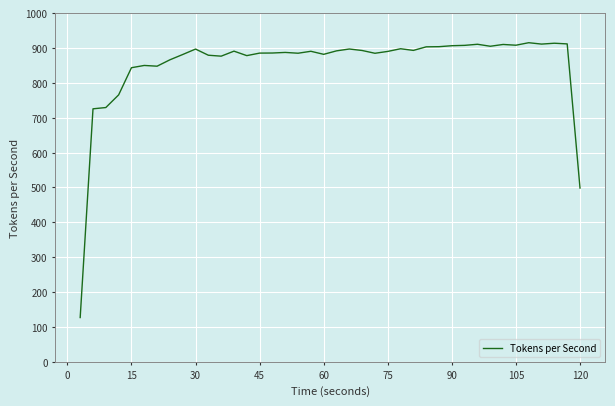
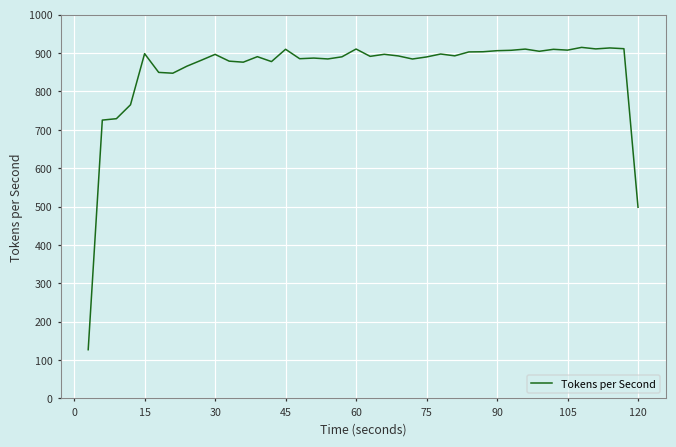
15: 840 -> 900
45: 890 -> 910
60: 880 -> 910
